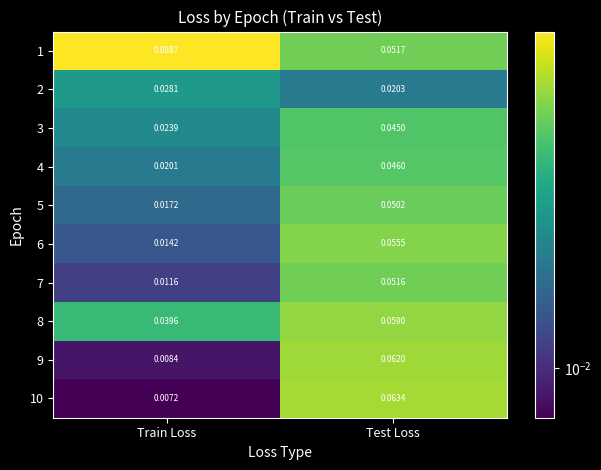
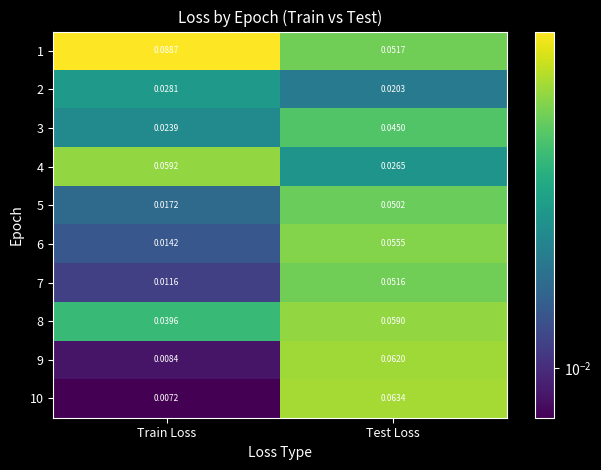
4, Train Loss: 0.0201 -> 0.0592
4, Test Loss: 0.0460 -> 0.0265
